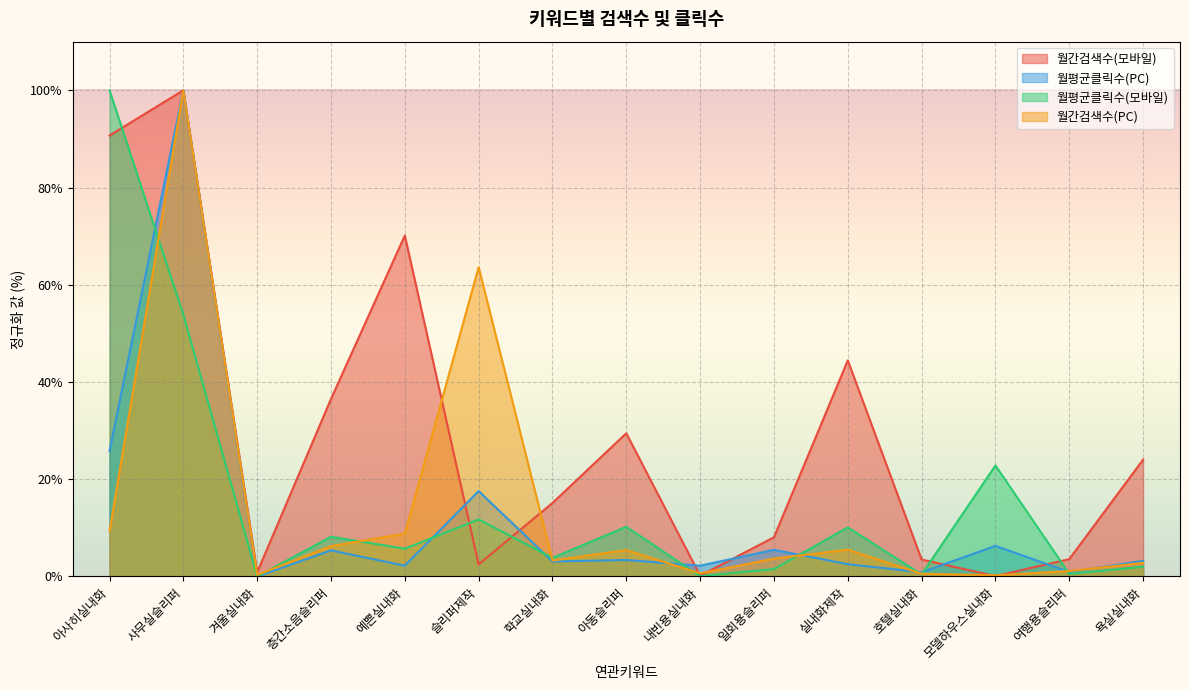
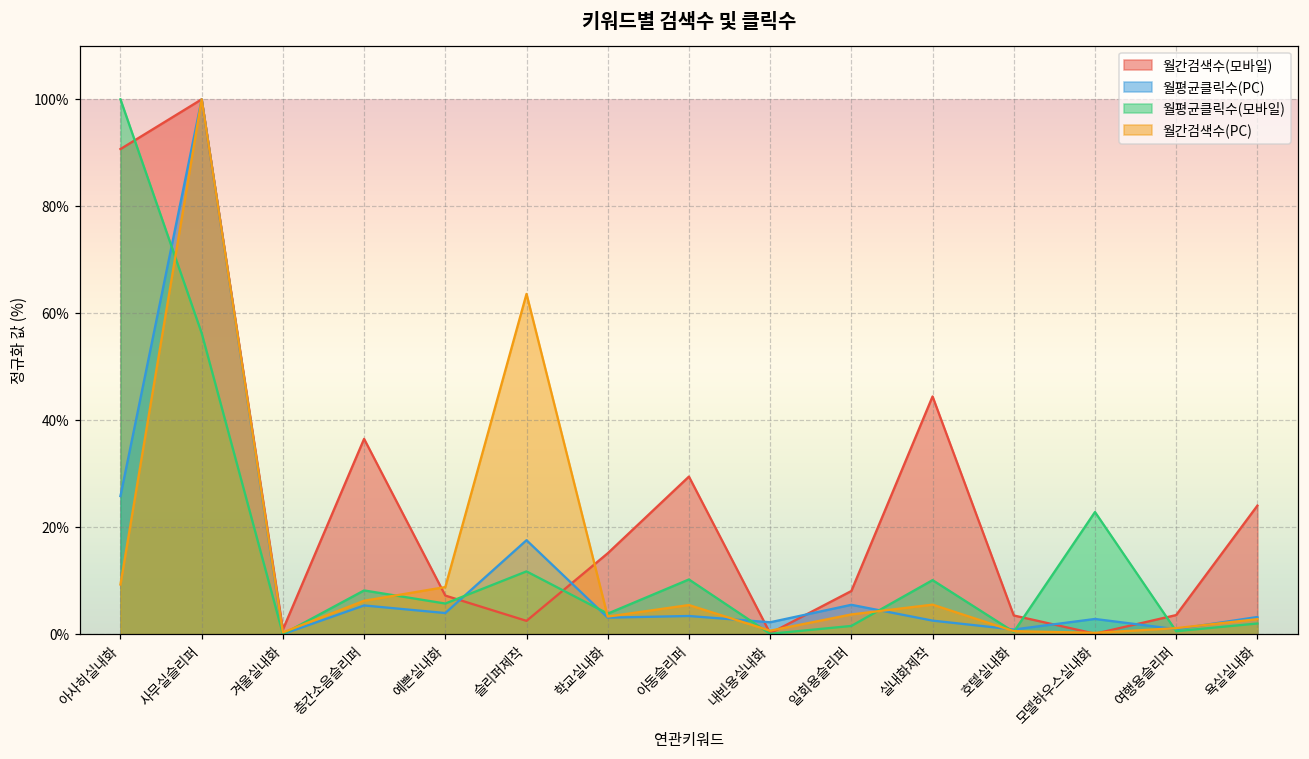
월평균클릭수(모바일), 사무실슬리퍼: 54% -> 56%
월간검색수(모바일), 예쁜실내화: 70% -> 7%
월평균클릭수(PC), 예쁜실내화: 2% -> 4%
월평균클릭수(PC), 모델하우스실내화: 6% -> 3%
